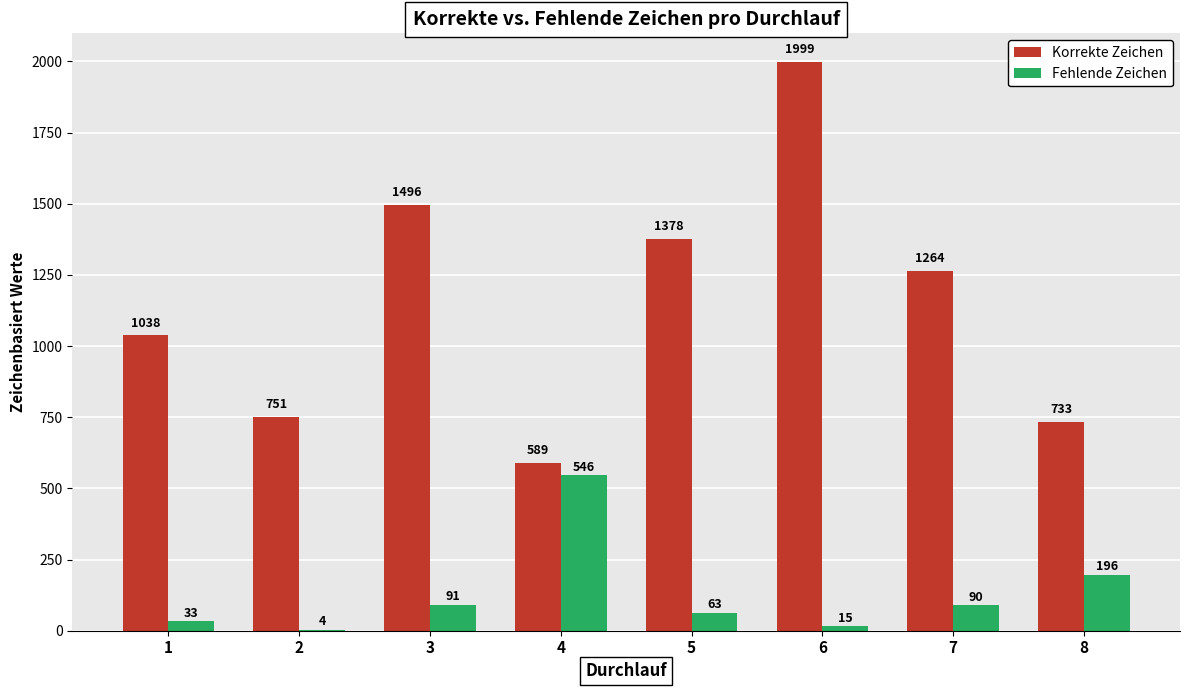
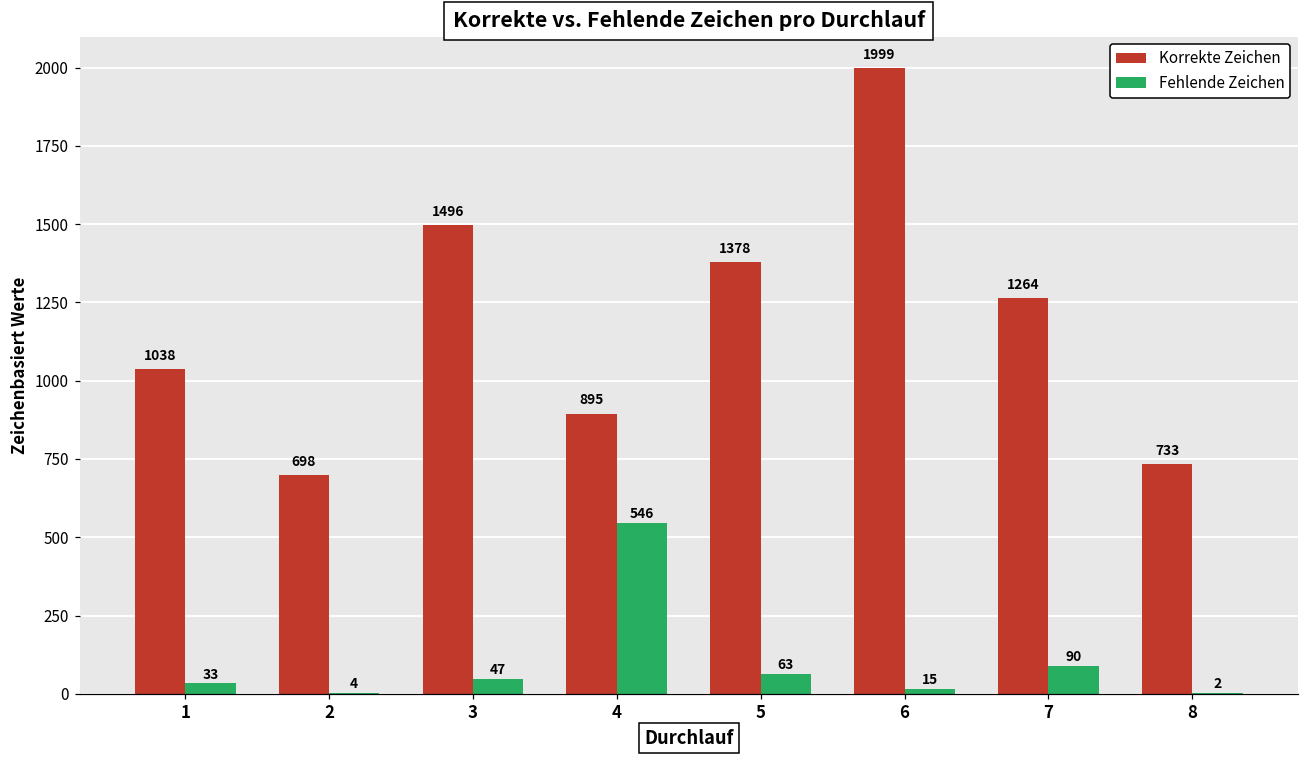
Korrekte Zeichen, 2: 751 -> 698
Fehlende Zeichen, 3: 91 -> 47
Korrekte Zeichen, 4: 589 -> 895
Fehlende Zeichen, 8: 196 -> 2
